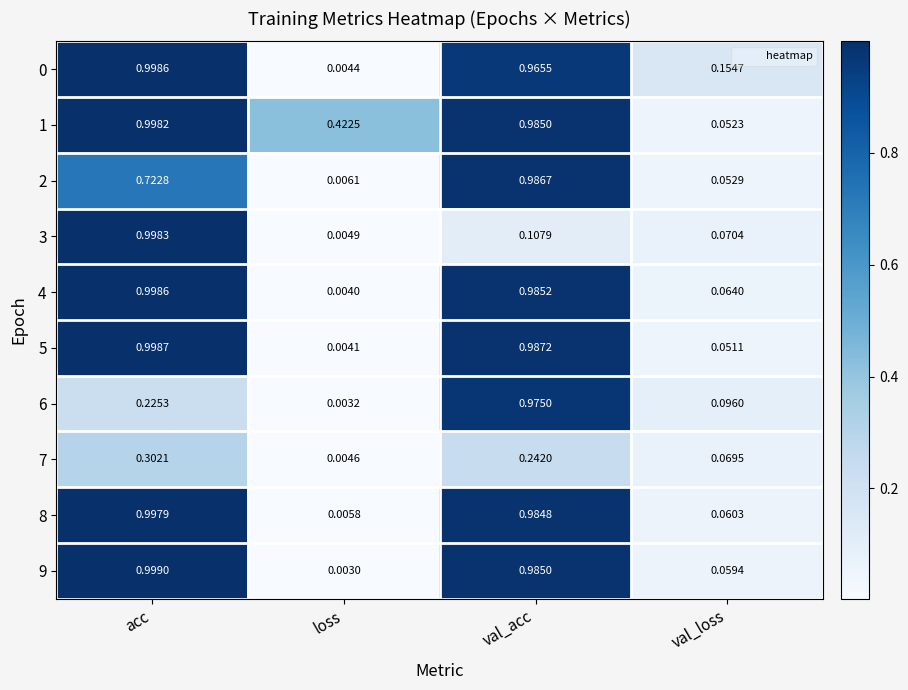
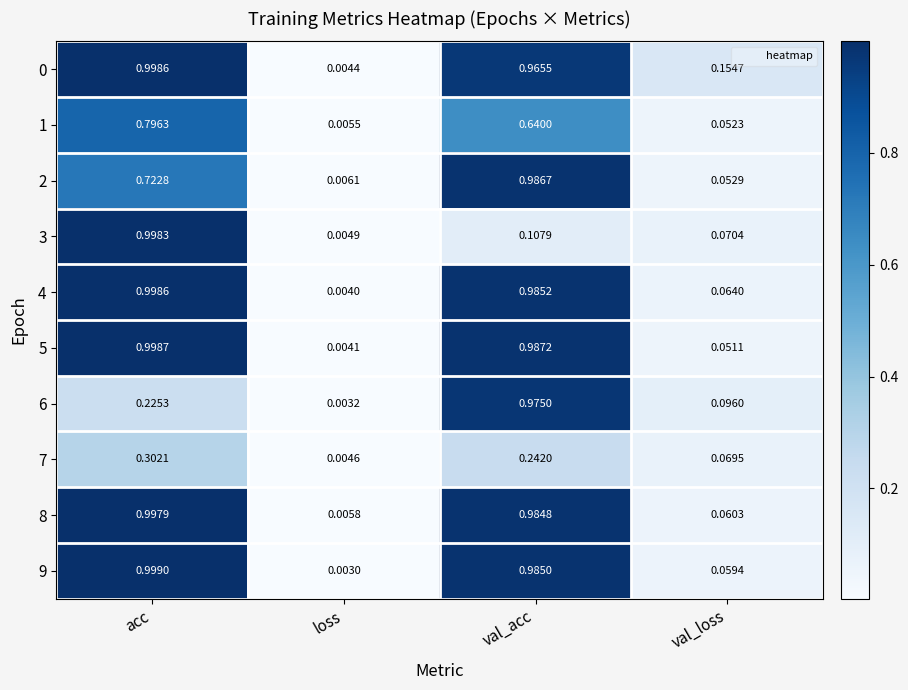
1, acc: 0.9982 -> 0.7963
1, loss: 0.4225 -> 0.0055
1, val_acc: 0.9850 -> 0.6400
